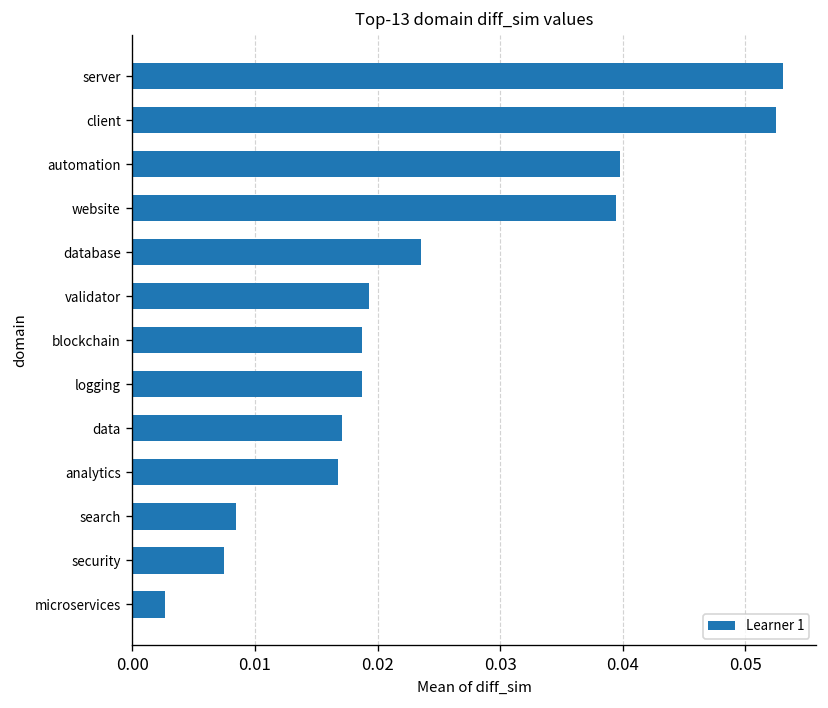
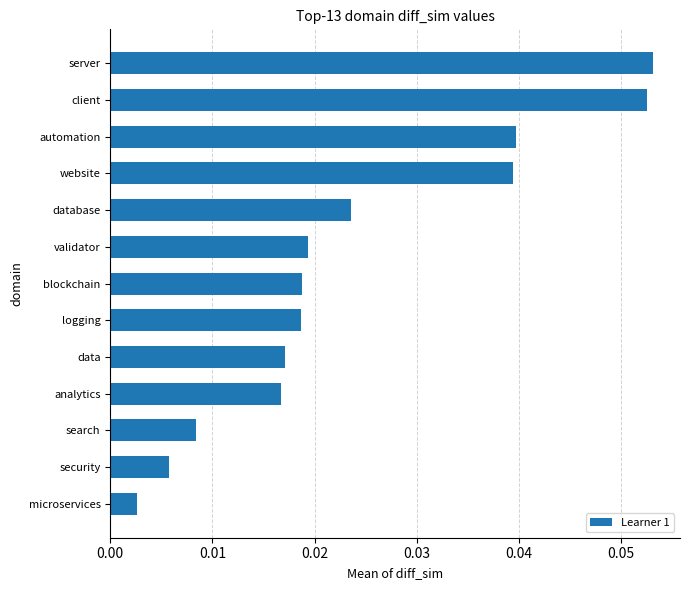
security: 0.0075 -> 0.0058
